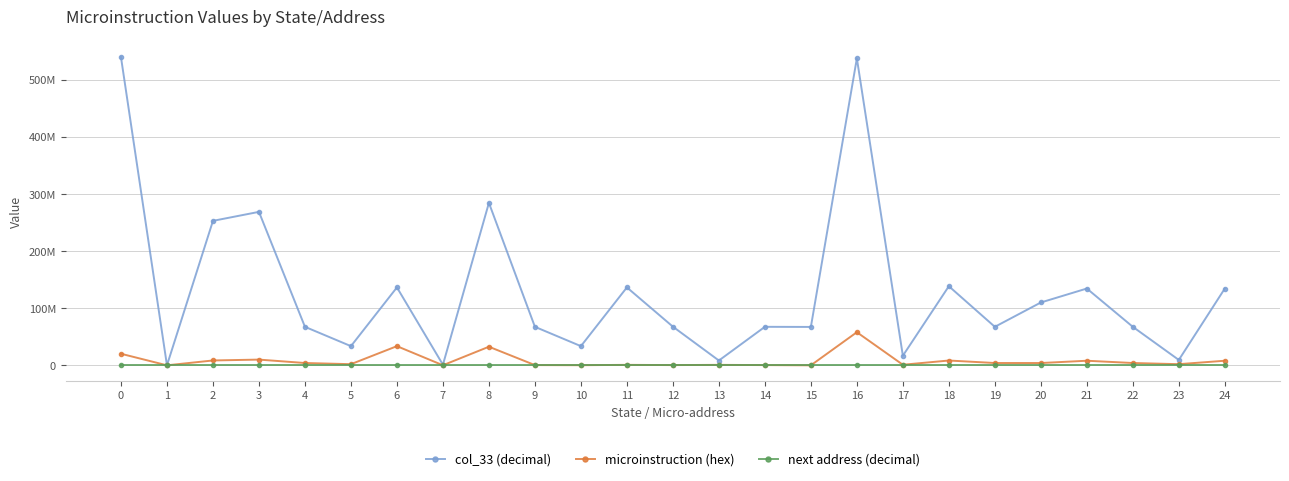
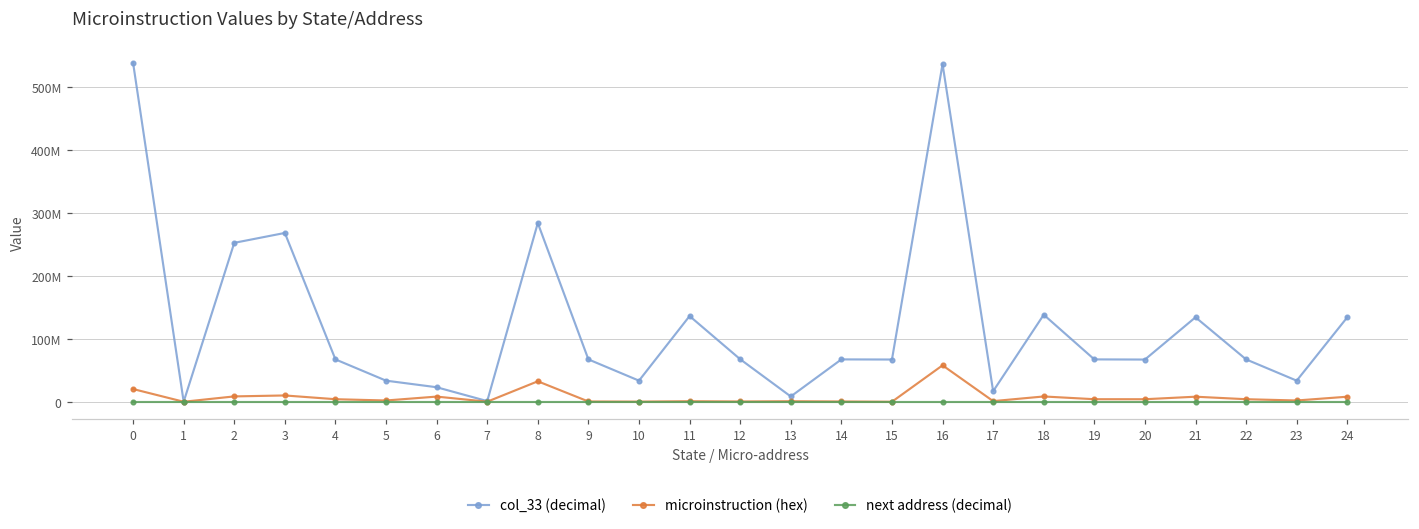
col_33 (decimal), 6: 140000000 -> 20000000
microinstruction (hex), 6: 30000000 -> 10000000
col_33 (decimal), 20: 110000000 -> 70000000
col_33 (decimal), 23: 10000000 -> 30000000
